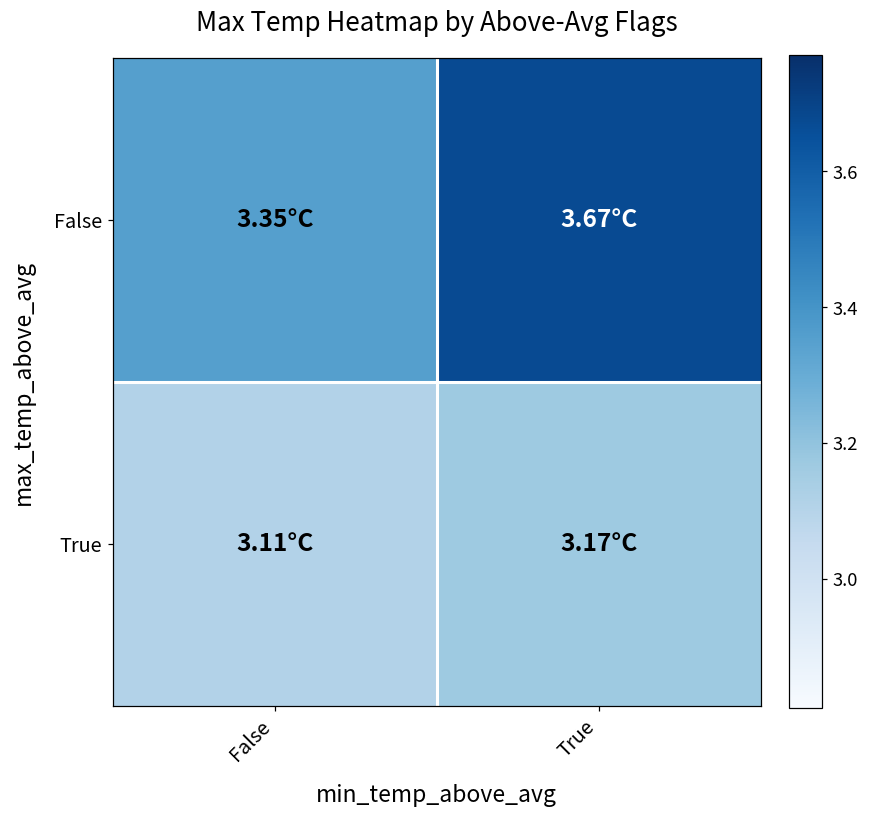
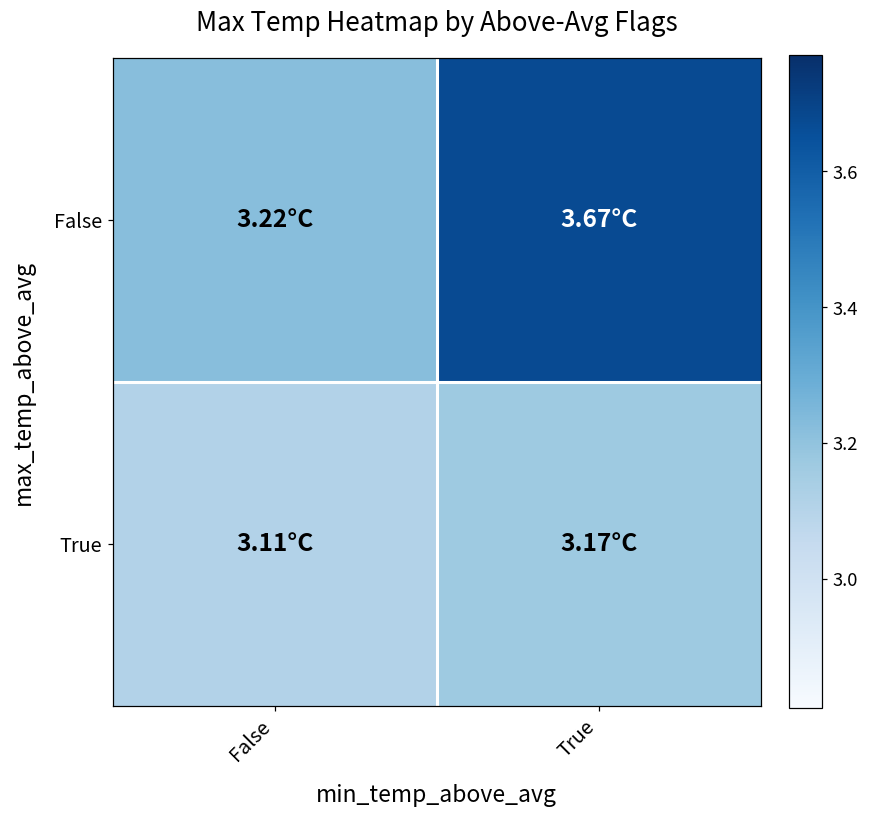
False, False: 3.35°C -> 3.22°C
